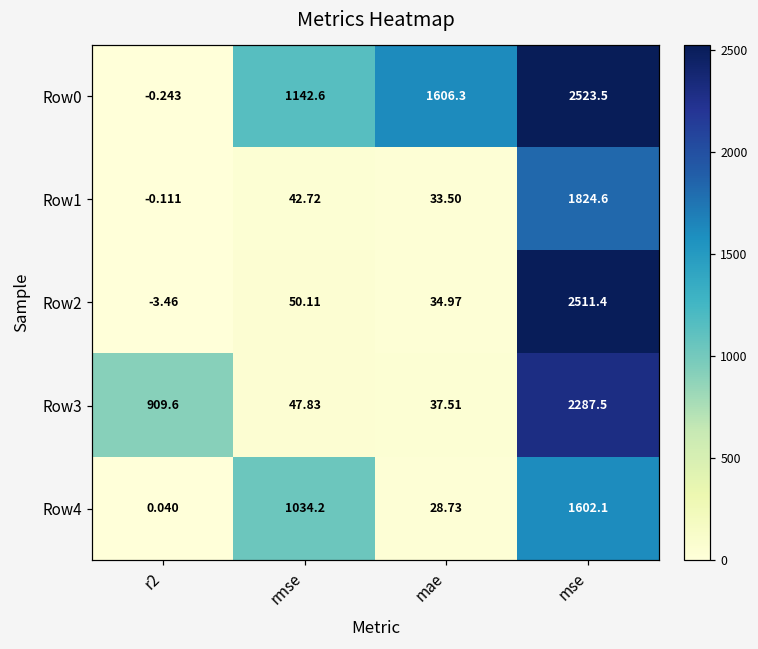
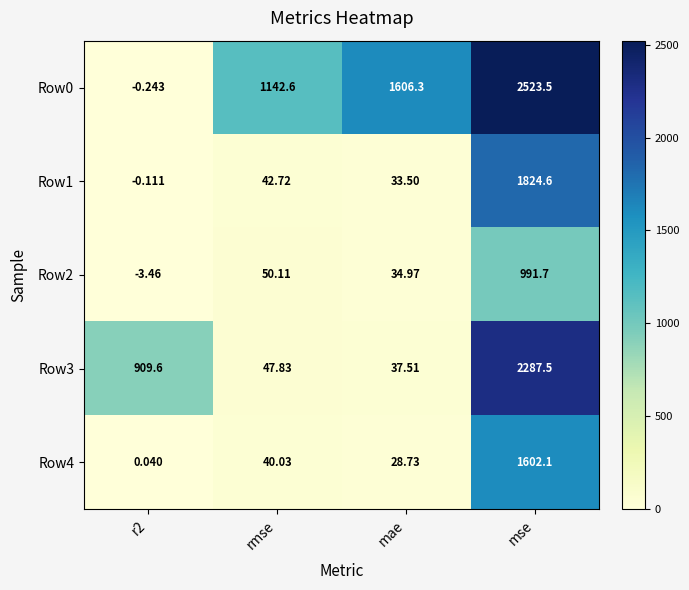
Row2, mse: 2511.4 -> 991.7
Row4, rmse: 1034.2 -> 40.03
